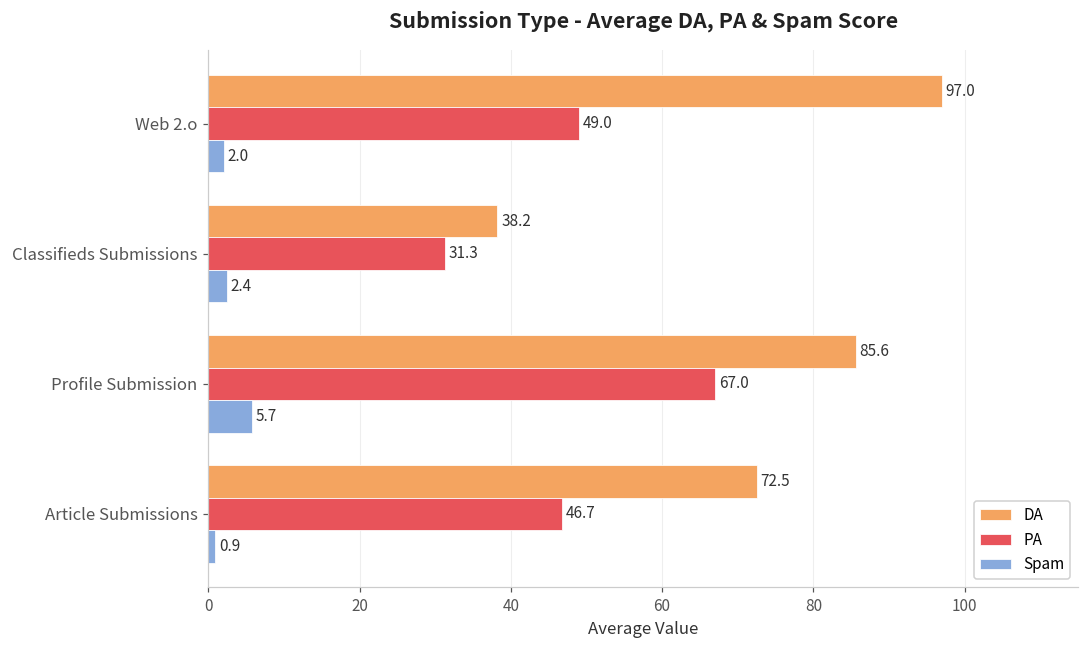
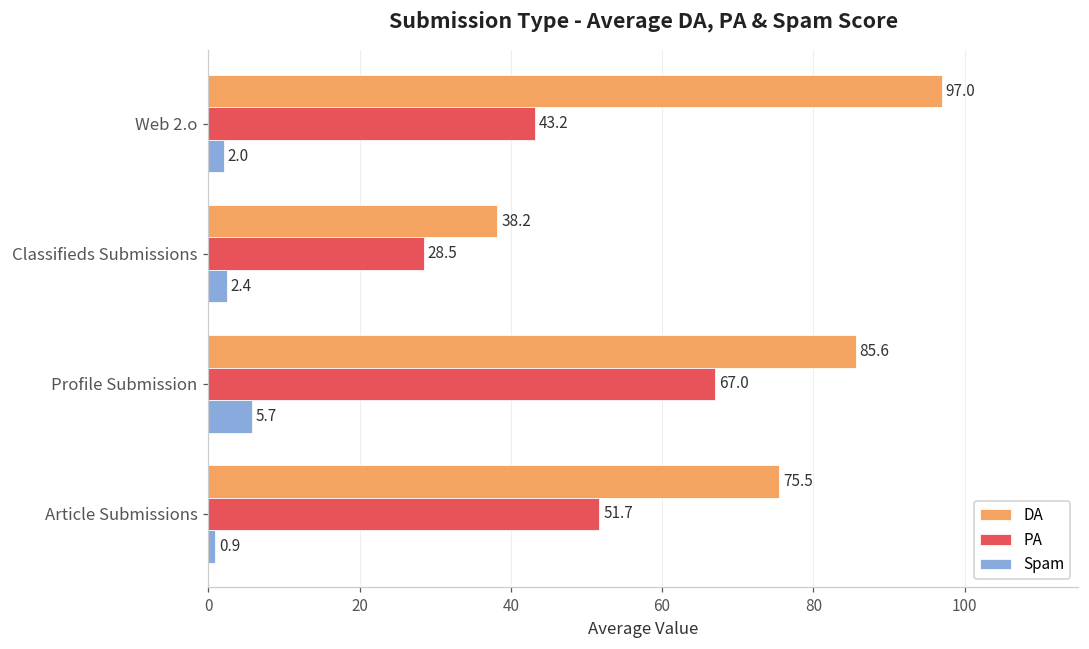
PA, Web 2.o: 49.0 -> 43.2
PA, Classifieds Submissions: 31.3 -> 28.5
DA, Article Submissions: 72.5 -> 75.5
PA, Article Submissions: 46.7 -> 51.7
